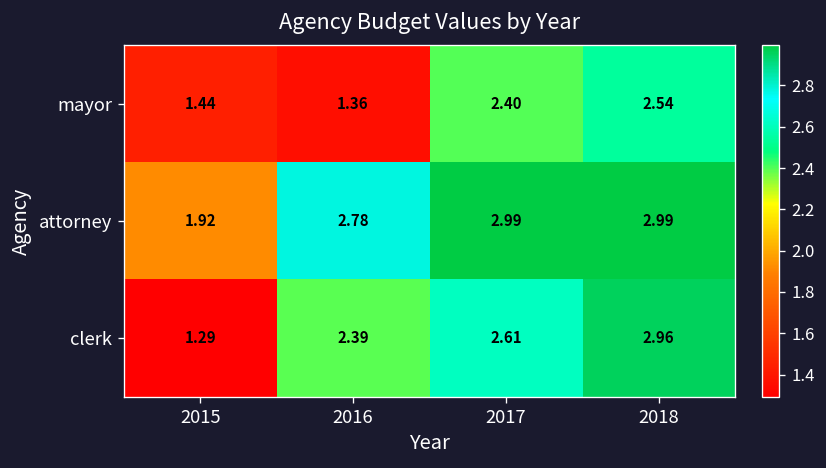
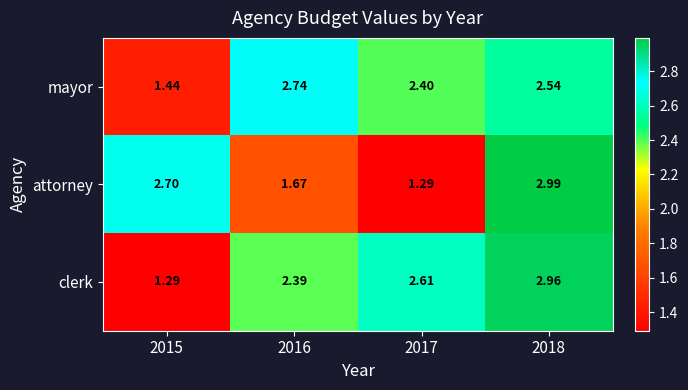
mayor, 2016: 1.36 -> 2.74
attorney, 2015: 1.92 -> 2.70
attorney, 2016: 2.78 -> 1.67
attorney, 2017: 2.99 -> 1.29
